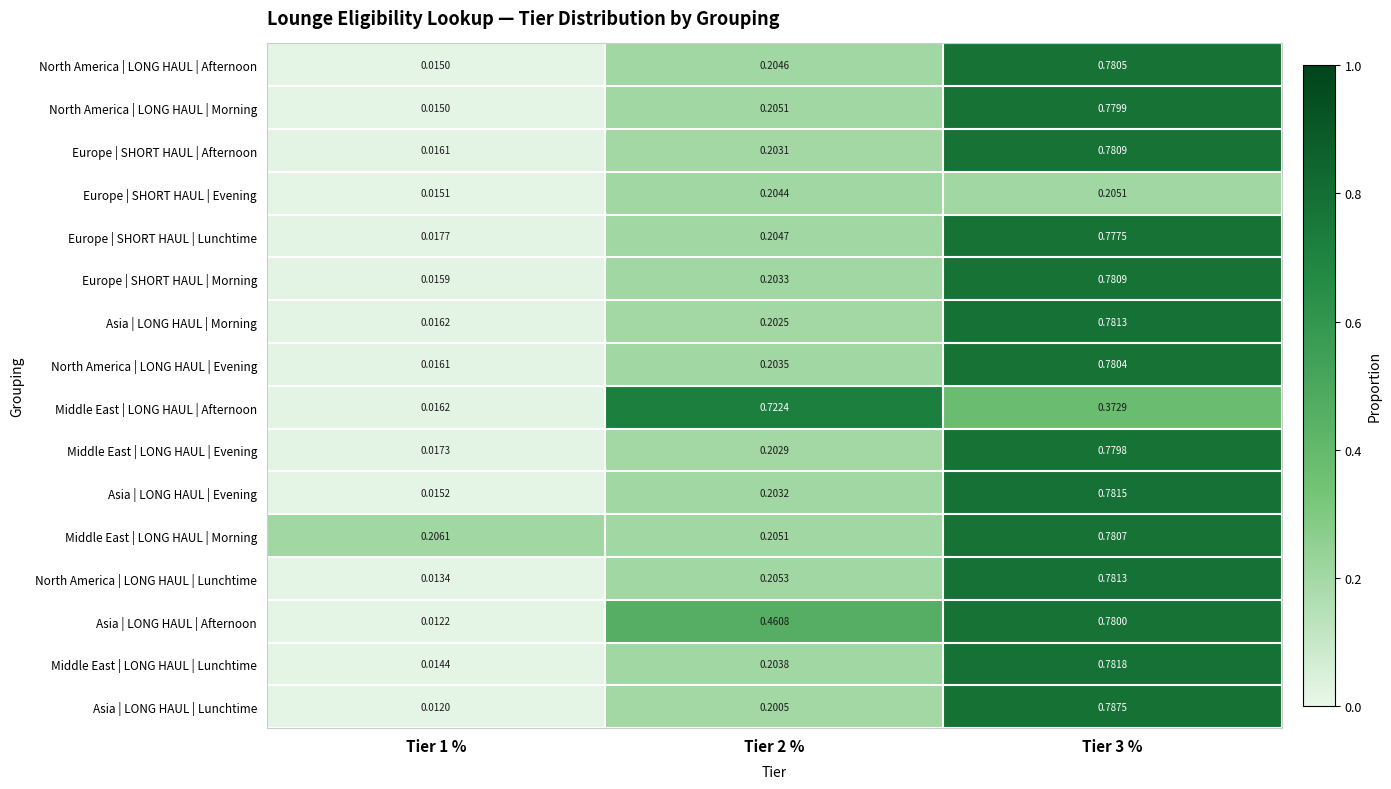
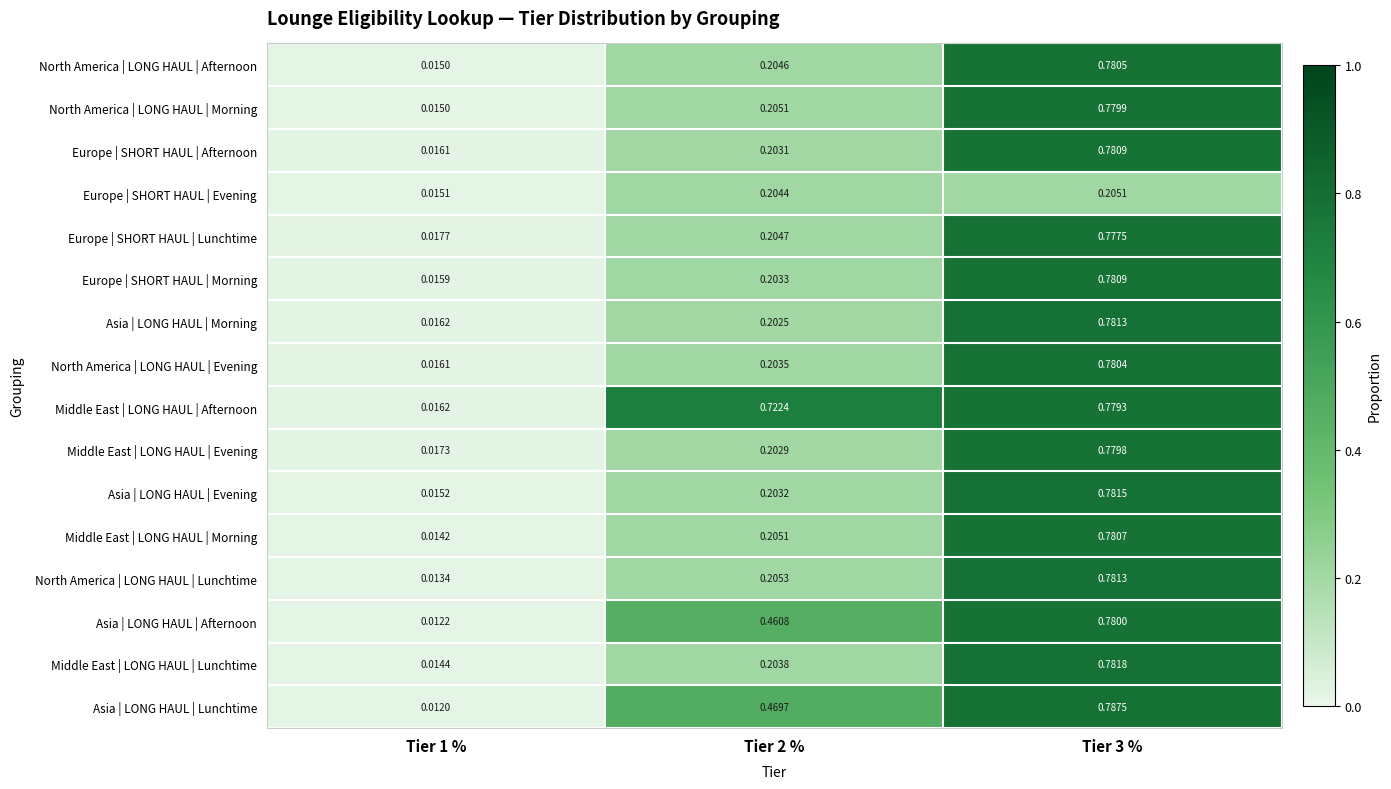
Middle East | LONG HAUL | Afternoon, Tier 3 %: 0.3729 -> 0.7793
Middle East | LONG HAUL | Morning, Tier 1 %: 0.2061 -> 0.0142
Asia | LONG HAUL | Lunchtime, Tier 2 %: 0.2005 -> 0.4697
